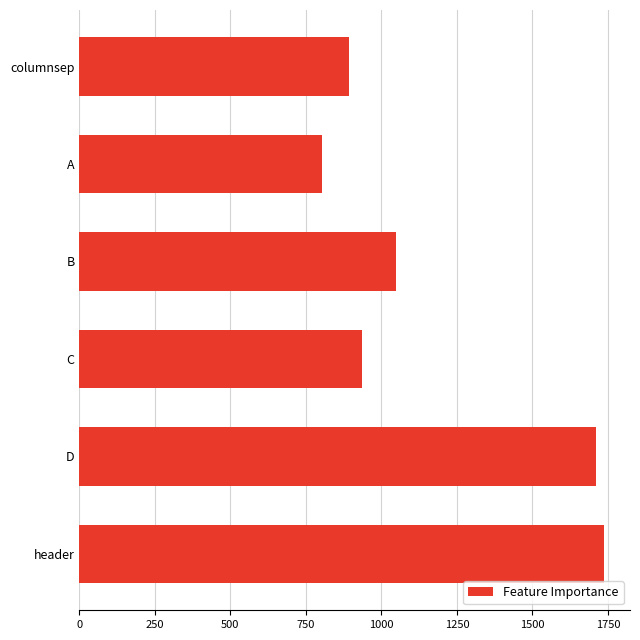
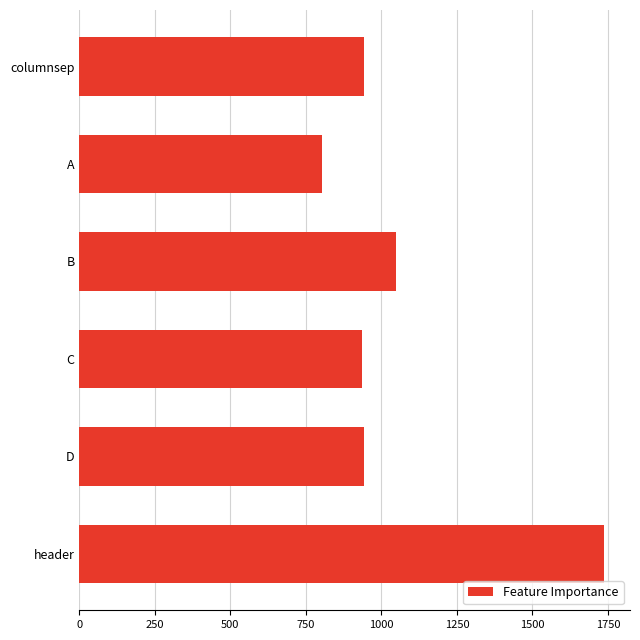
columnsep: 890 -> 940
D: 1710 -> 940
